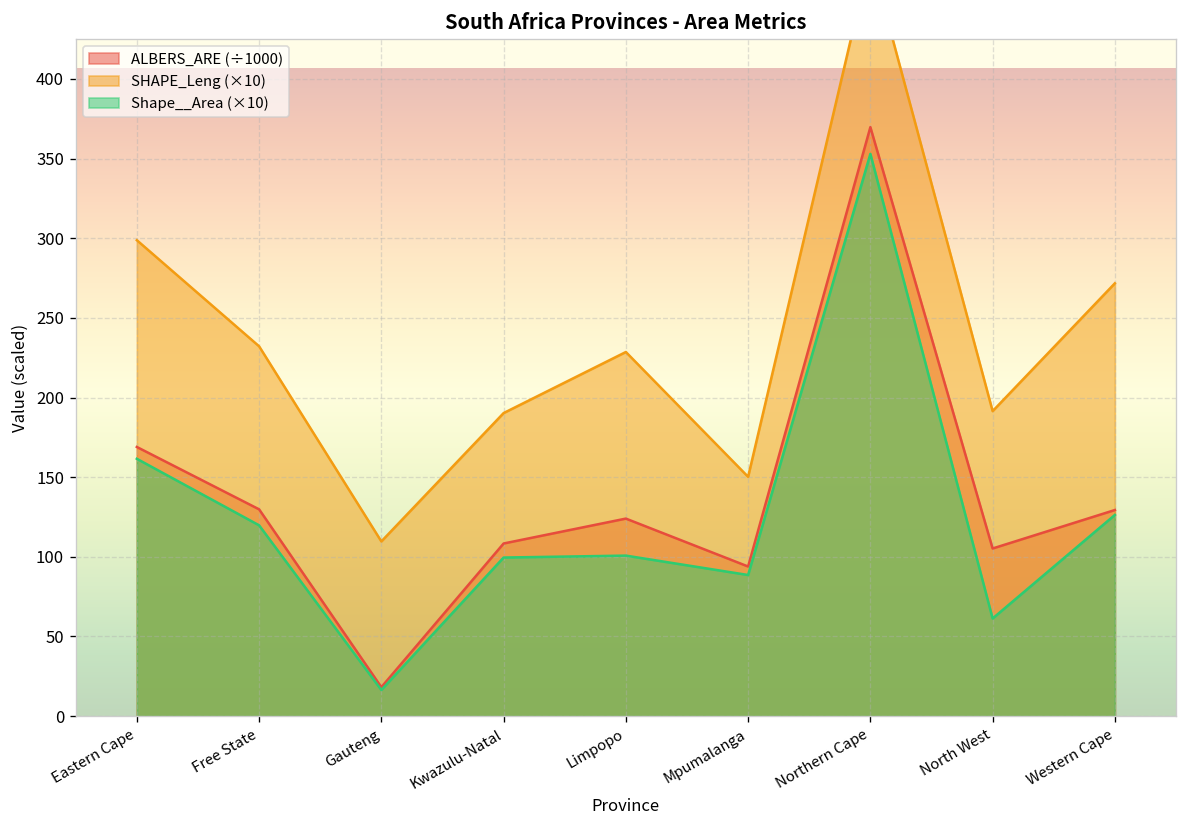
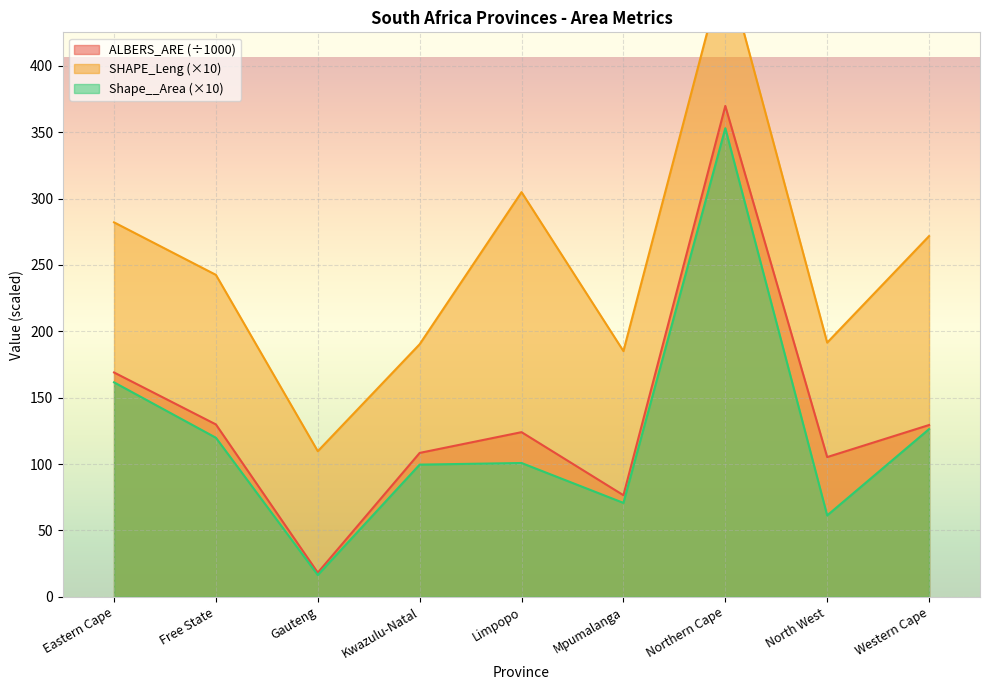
SHAPE_Leng (×10), Eastern Cape: 299 -> 282
SHAPE_Leng (×10), Free State: 232 -> 242
SHAPE_Leng (×10), Limpopo: 229 -> 305
ALBERS_ARE (÷1000), Mpumalanga: 94 -> 77
SHAPE_Leng (×10), Mpumalanga: 150 -> 185
Shape__Area (×10), Mpumalanga: 89 -> 71
